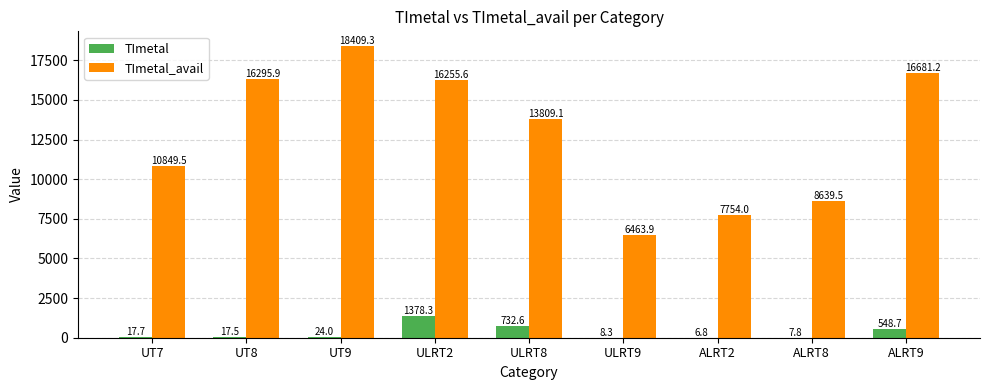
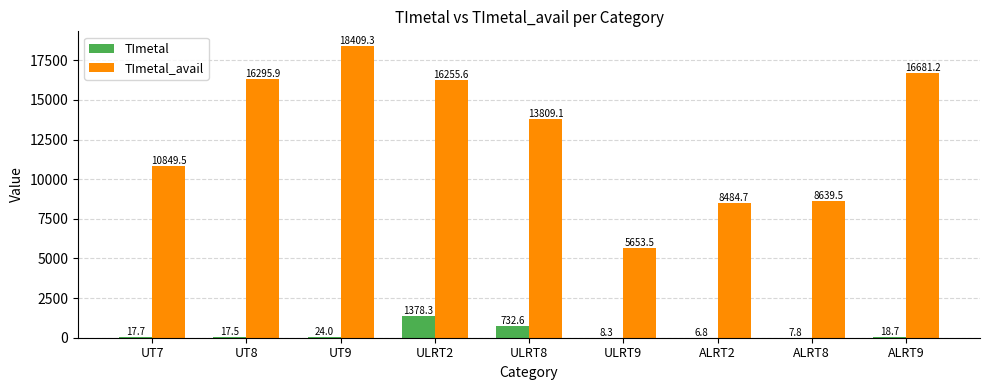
TImetal_avail, ULRT9: 6463.9 -> 5653.5
TImetal_avail, ALRT2: 7754.0 -> 8484.7
TImetal, ALRT9: 548.7 -> 18.7
